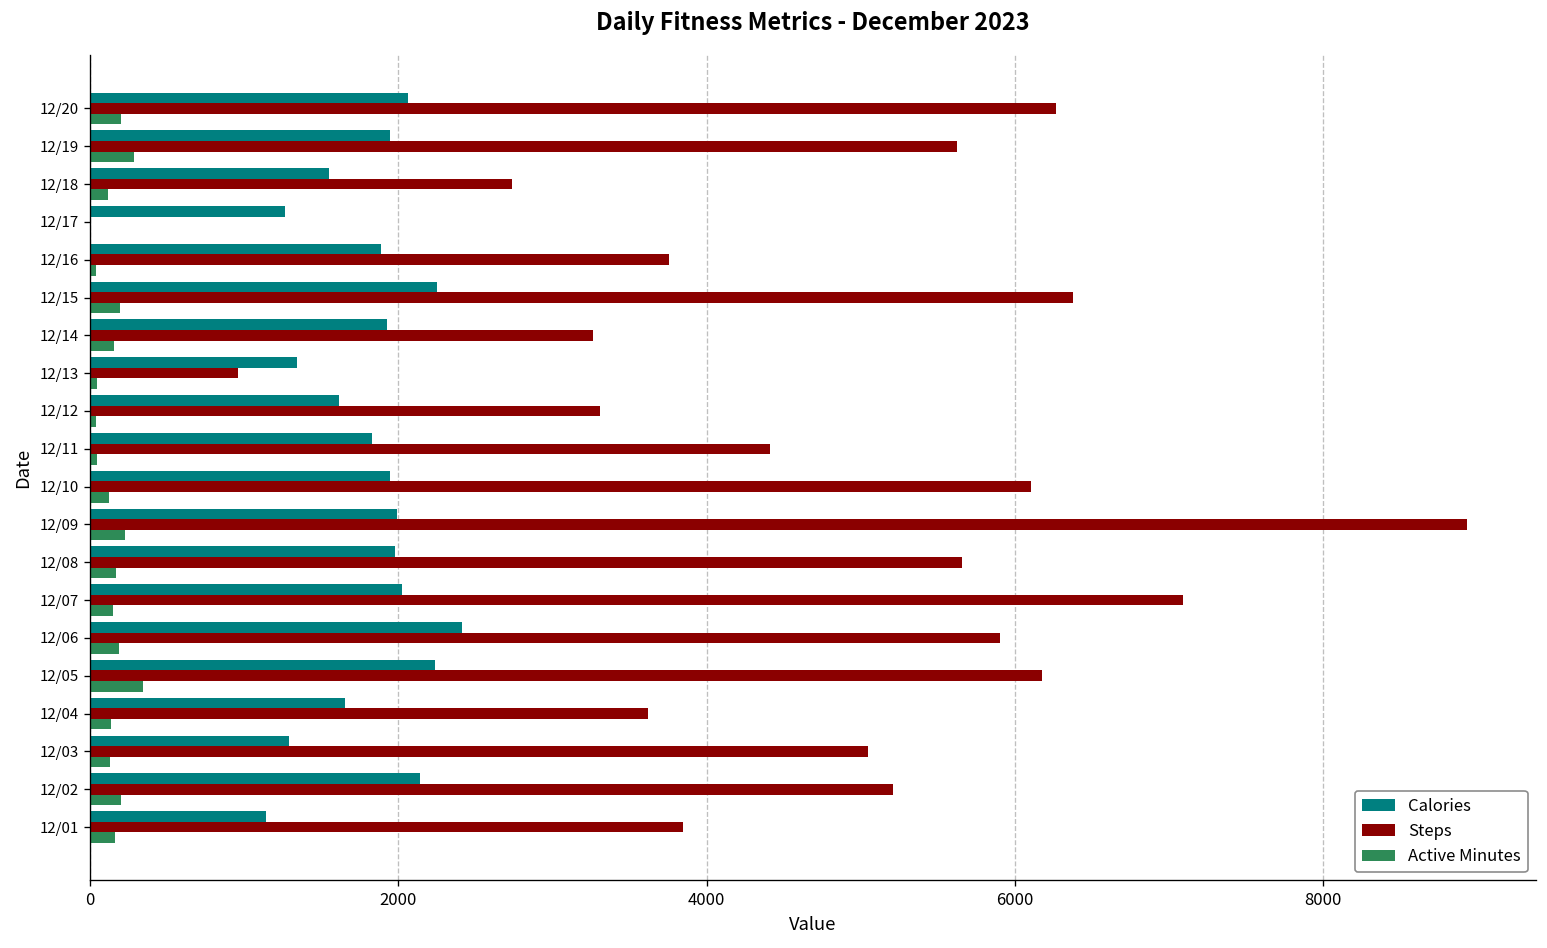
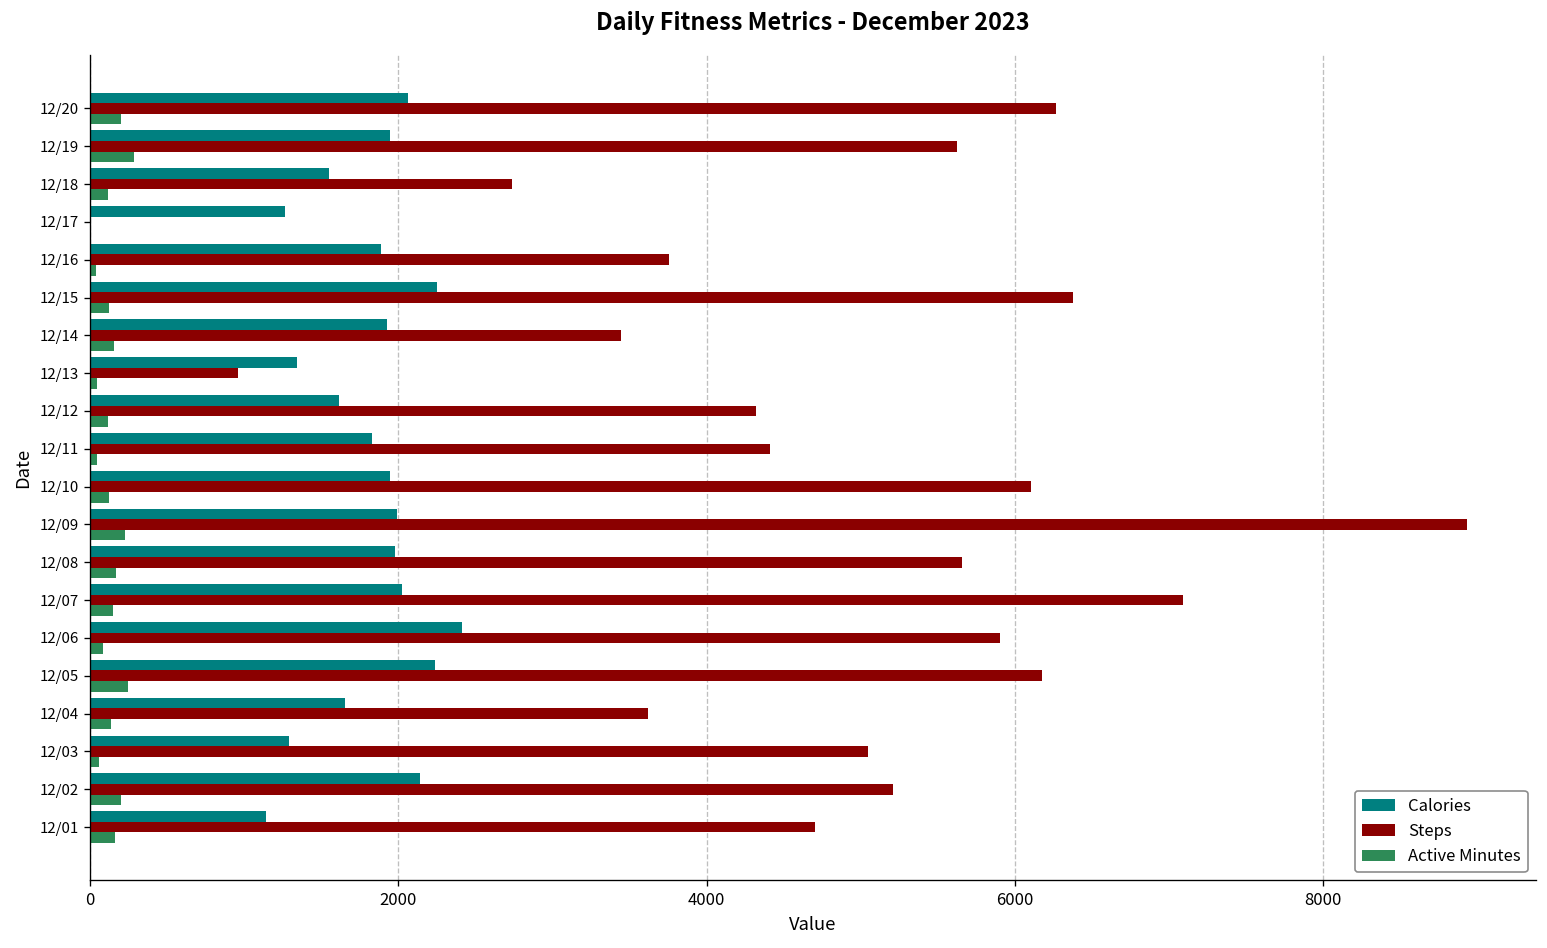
Active Minutes, 12/15: 190 -> 120
Steps, 12/14: 3260 -> 3440
Steps, 12/12: 3310 -> 4320
Active Minutes, 12/12: 40 -> 120
Active Minutes, 12/06: 190 -> 80
Active Minutes, 12/05: 350 -> 240
Active Minutes, 12/03: 130 -> 60
Steps, 12/01: 3850 -> 4710
